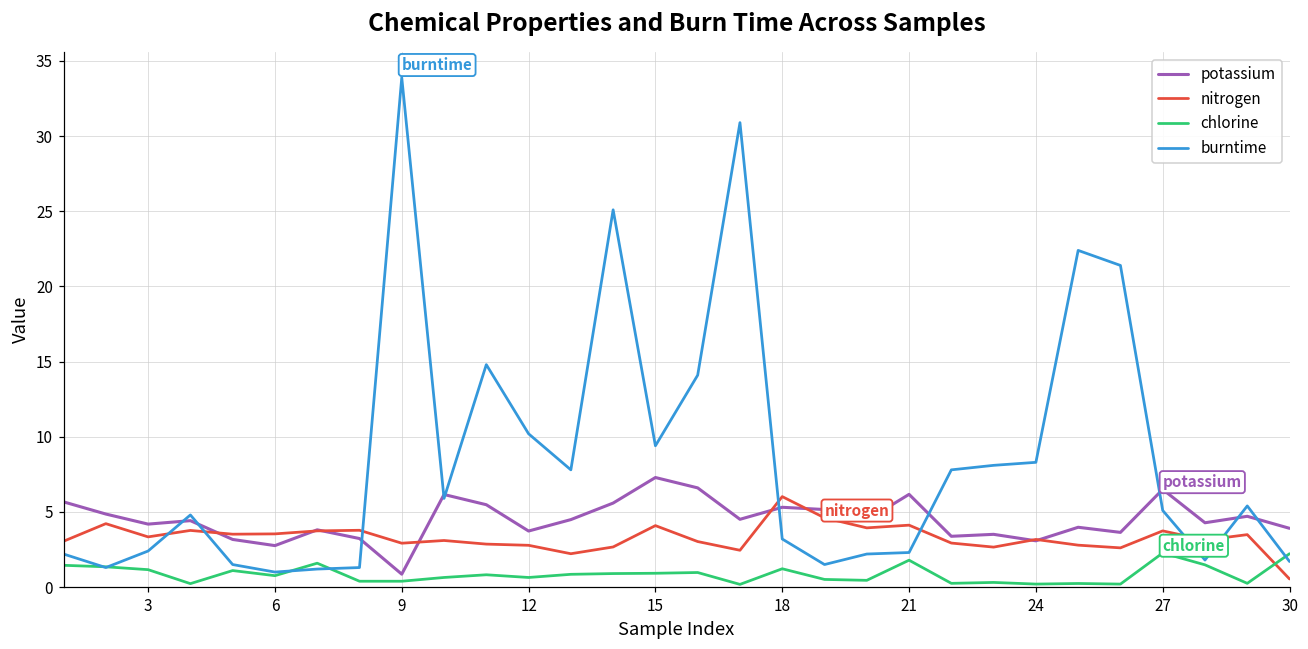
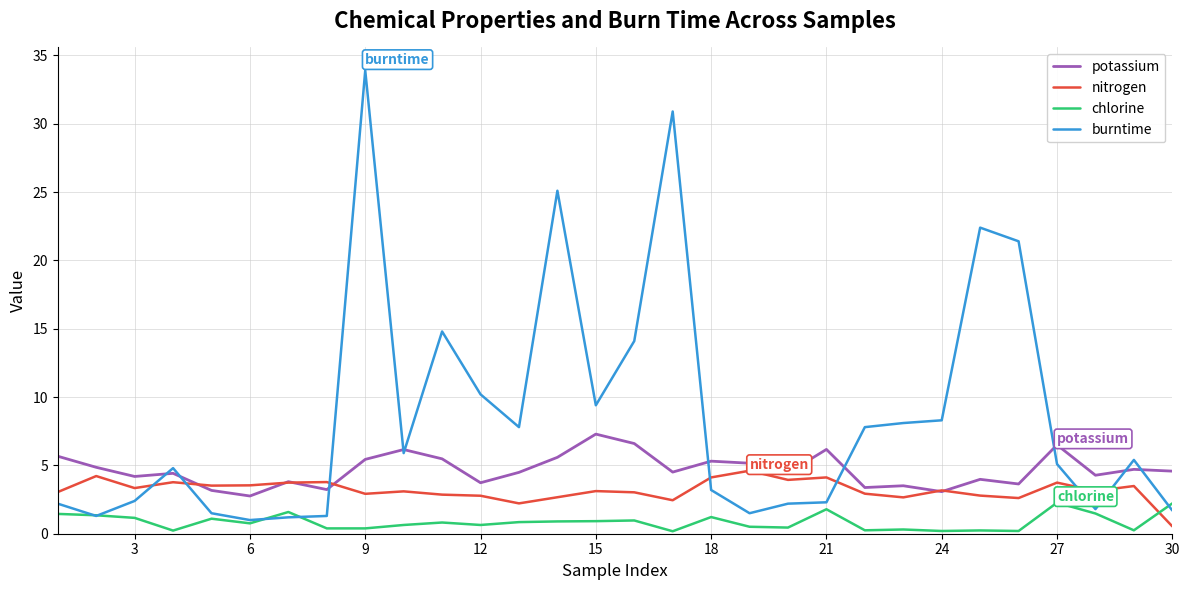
potassium, 9: 0.9 -> 5.4
nitrogen, 15: 4.1 -> 3.1
nitrogen, 18: 6.0 -> 4.1
potassium, 30: 3.9 -> 4.6
